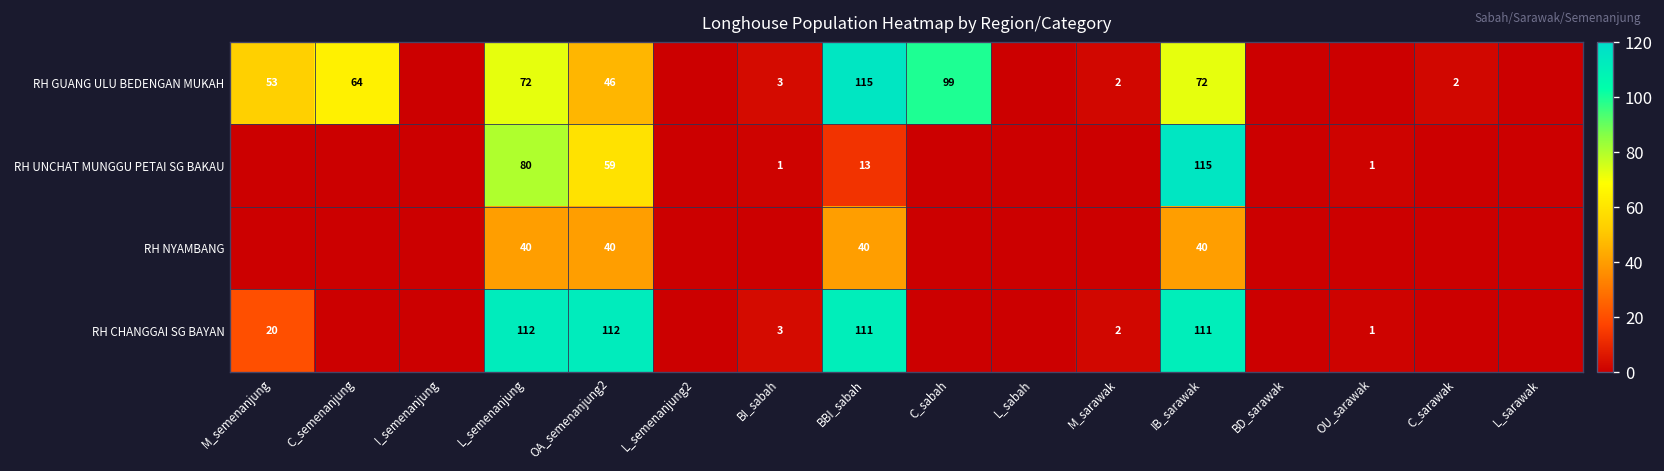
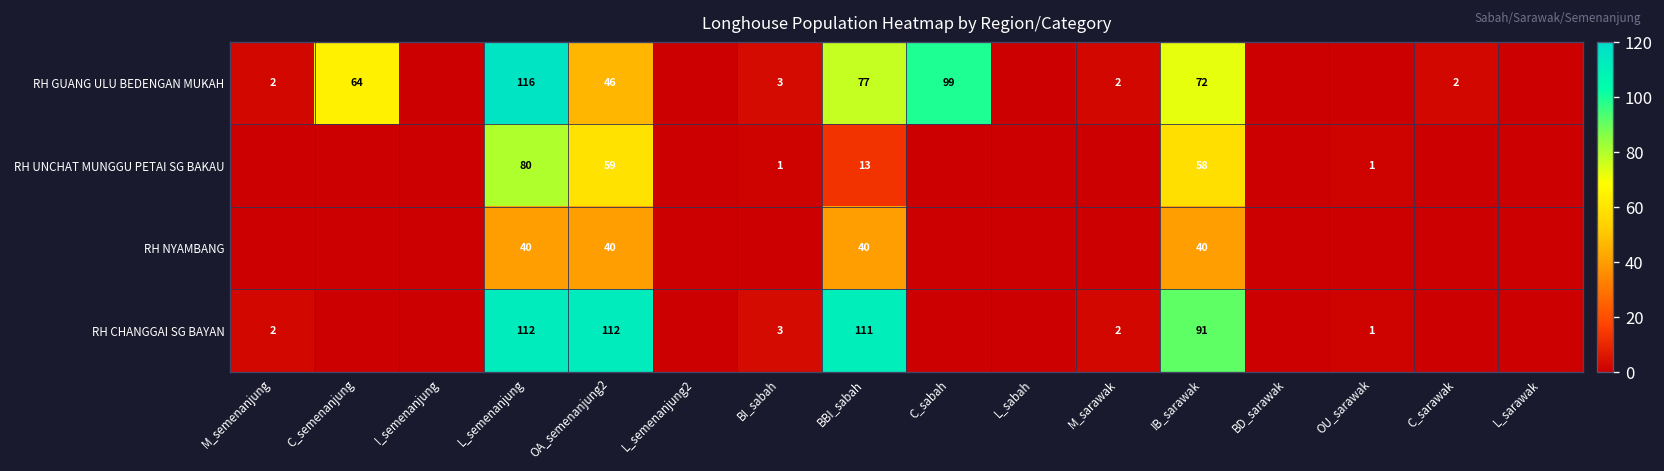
RH GUANG ULU BEDENGAN MUKAH, M_semenanjung: 53 -> 2
RH GUANG ULU BEDENGAN MUKAH, L_semenanjung: 72 -> 116
RH GUANG ULU BEDENGAN MUKAH, BBI_sabah: 115 -> 77
RH UNCHAT MUNGGU PETAI SG BAKAU, IB_sarawak: 115 -> 58
RH CHANGGAI SG BAYAN, M_semenanjung: 20 -> 2
RH CHANGGAI SG BAYAN, IB_sarawak: 111 -> 91
